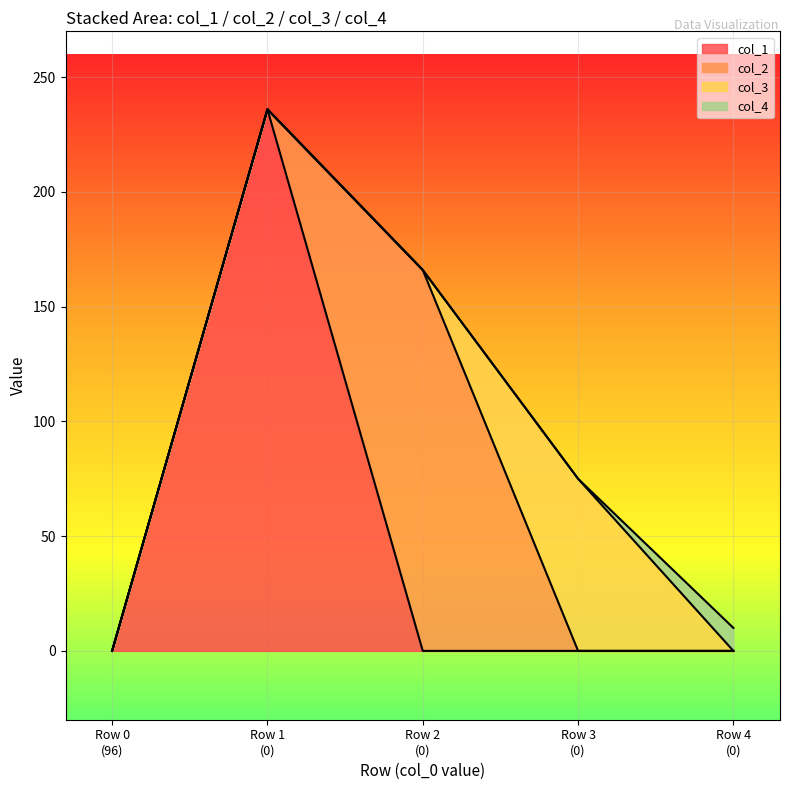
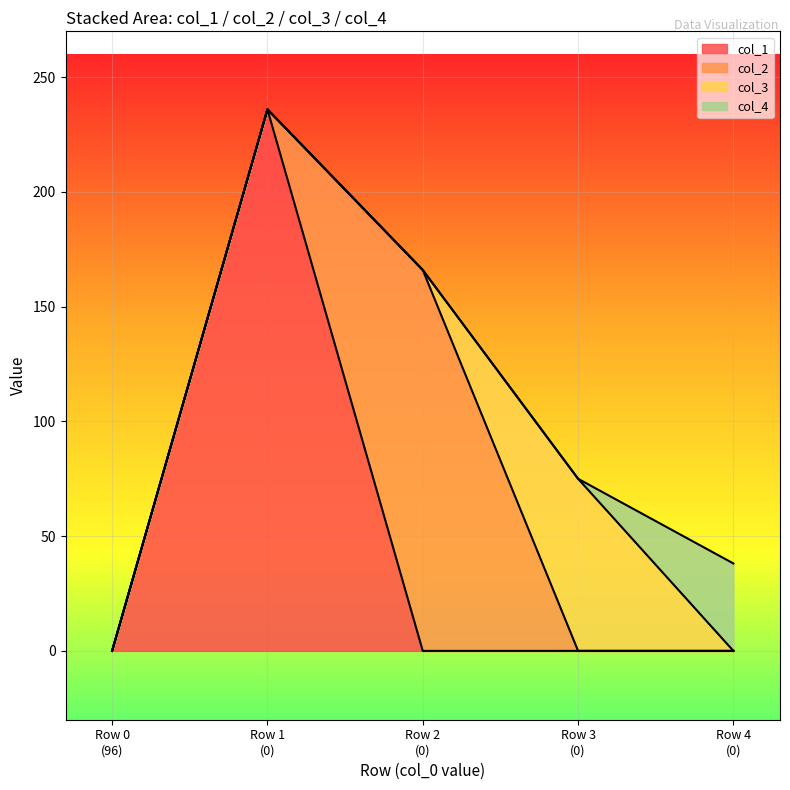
col_4, Row 4 (0): 10 -> 38
